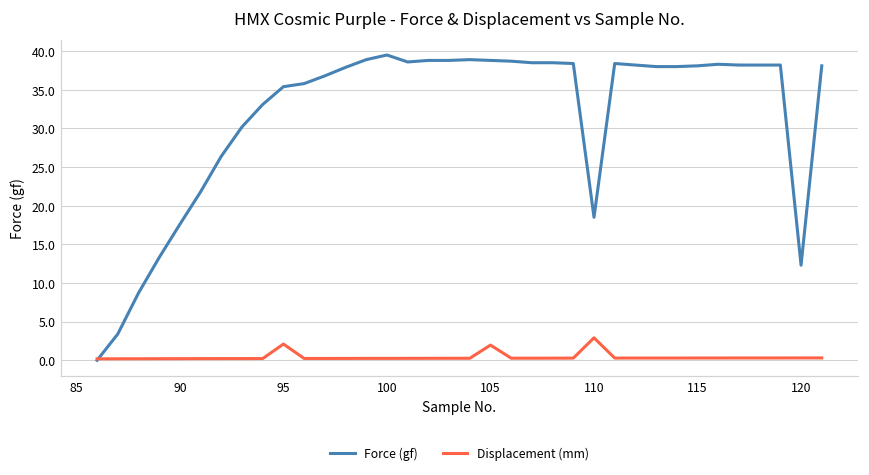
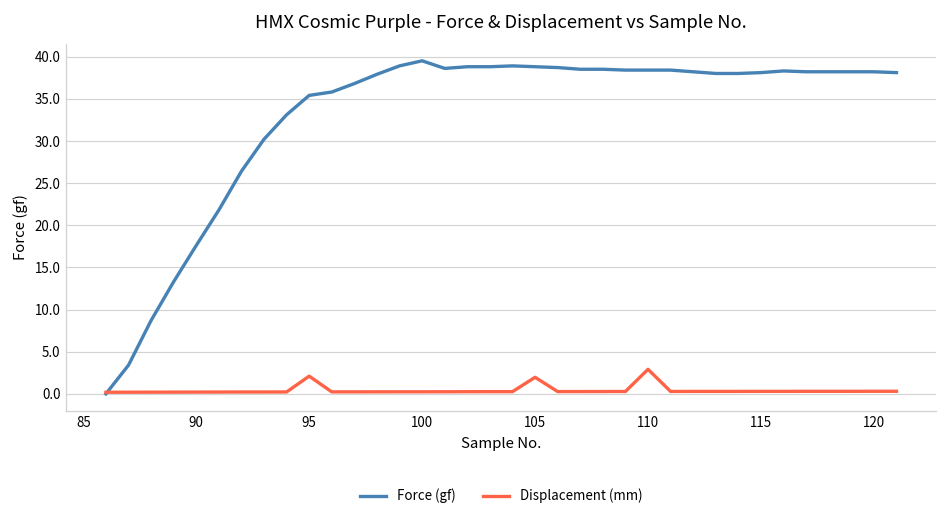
Force (gf), 110: 19 -> 38
Force (gf), 120: 12 -> 38
